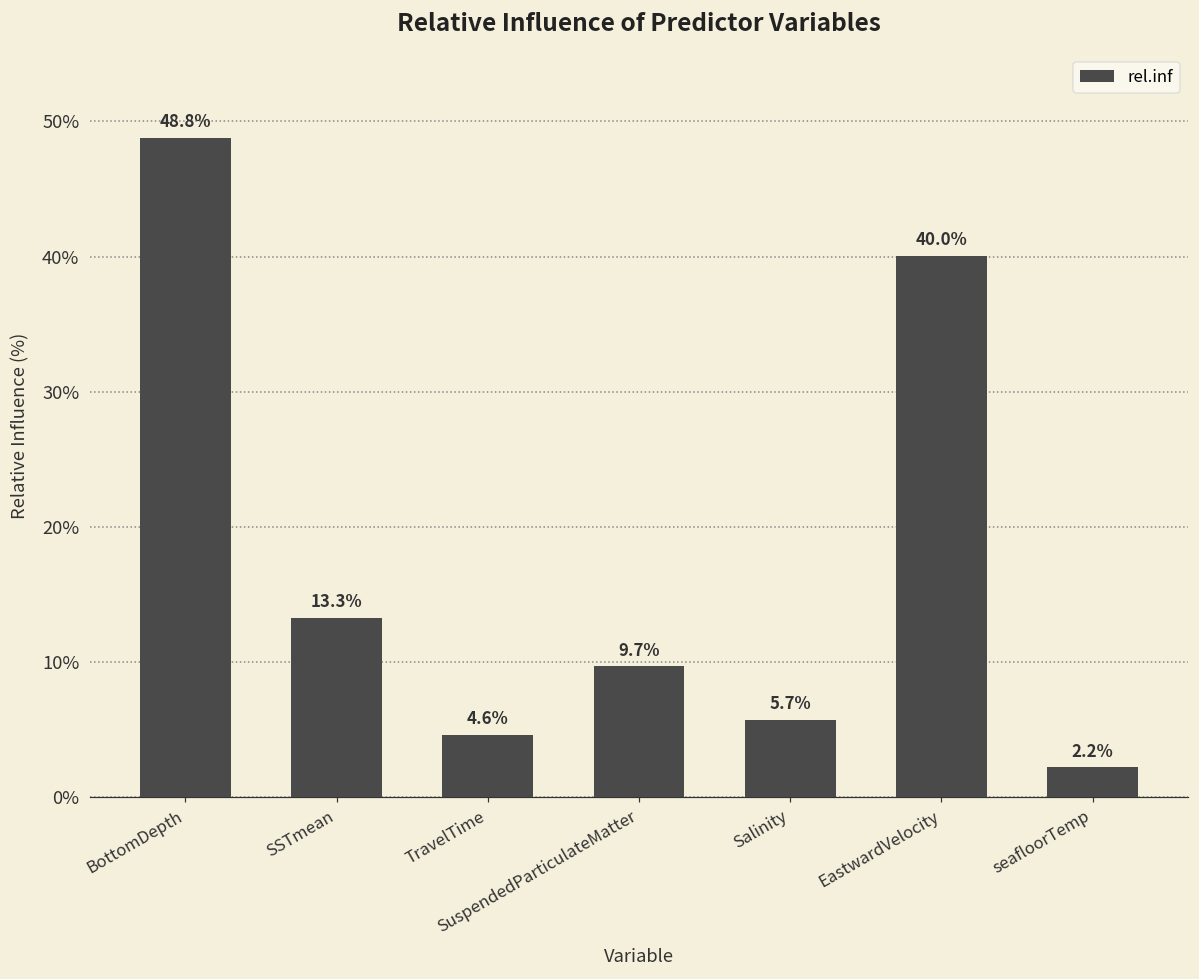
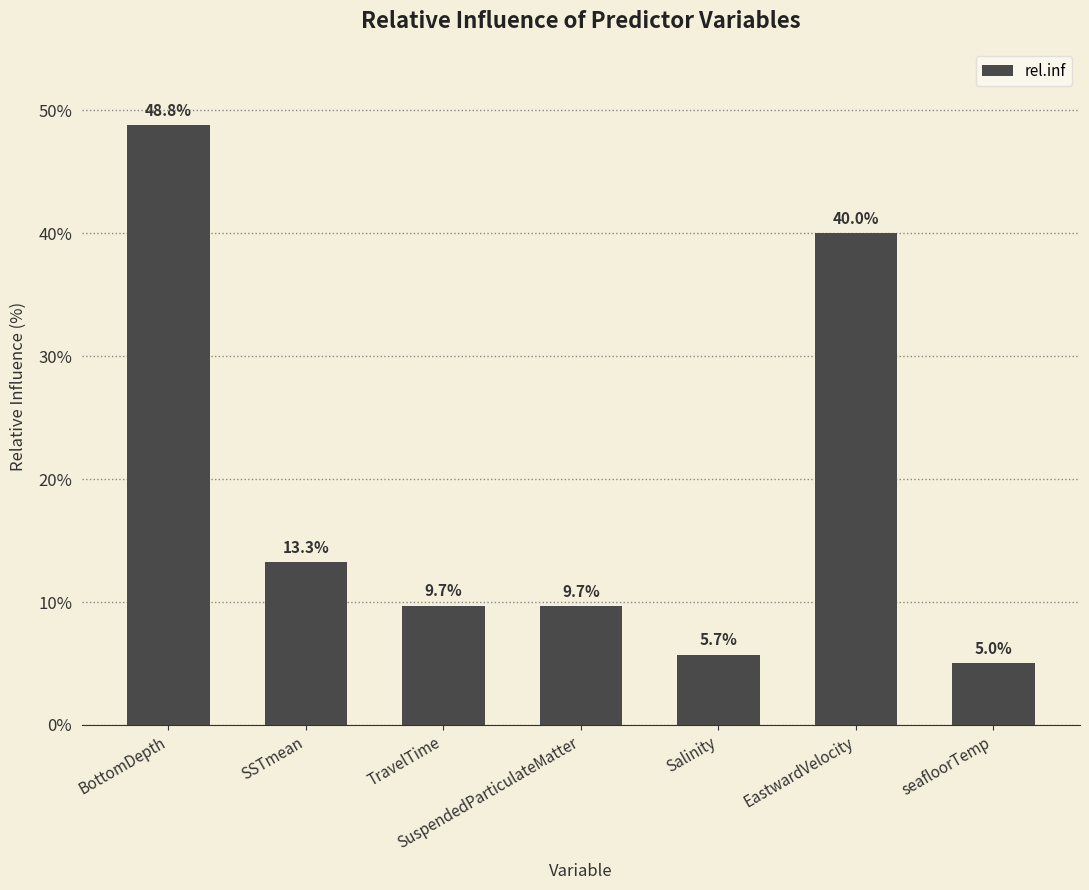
TravelTime: 4.6% -> 9.7%
seafloorTemp: 2.2% -> 5.0%
